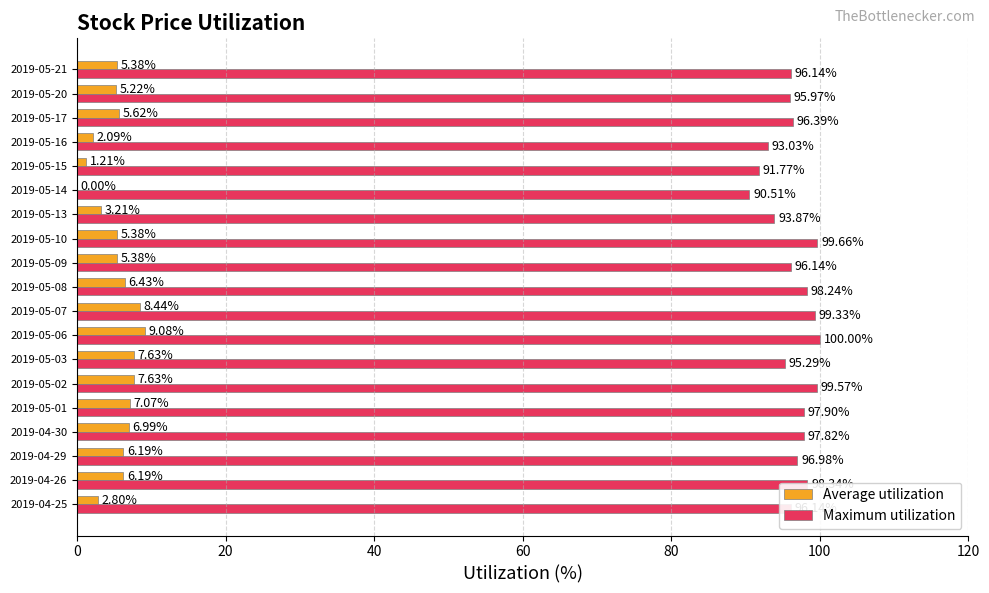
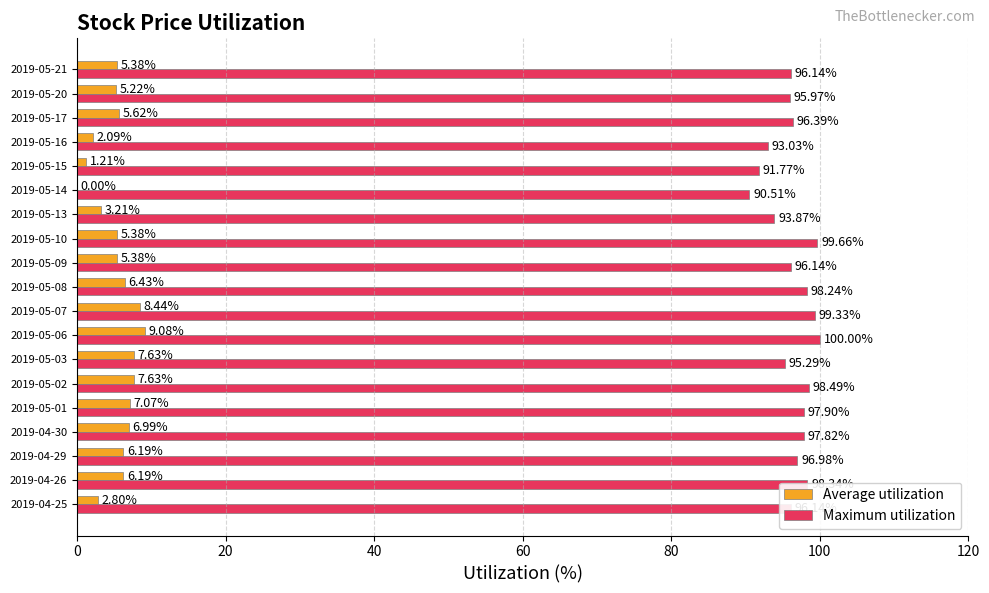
Maximum utilization, 2019-05-02: 99.57% -> 98.49%
